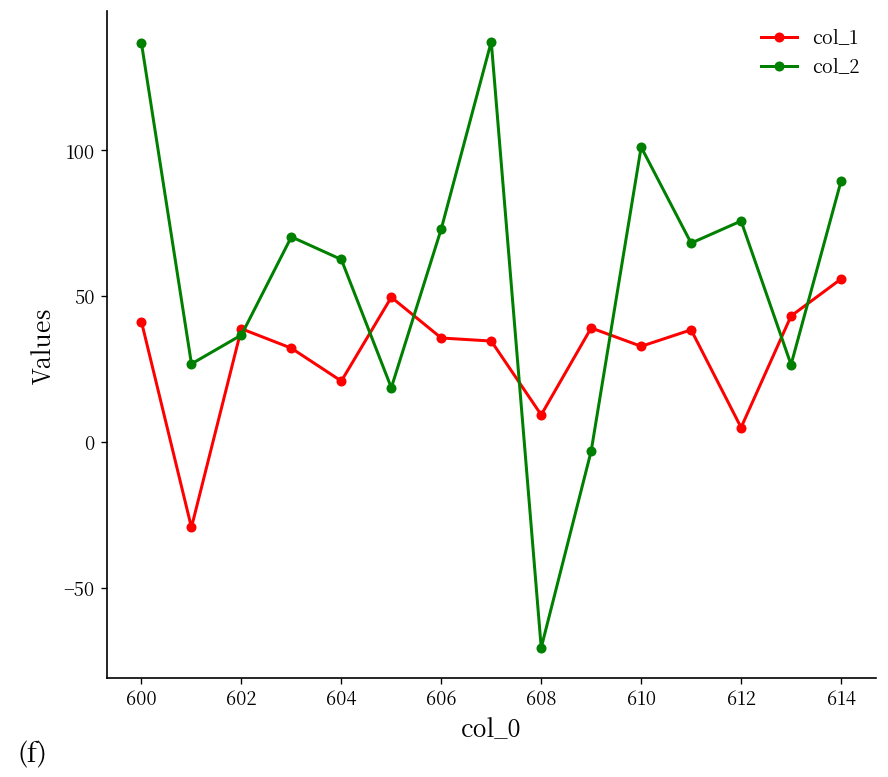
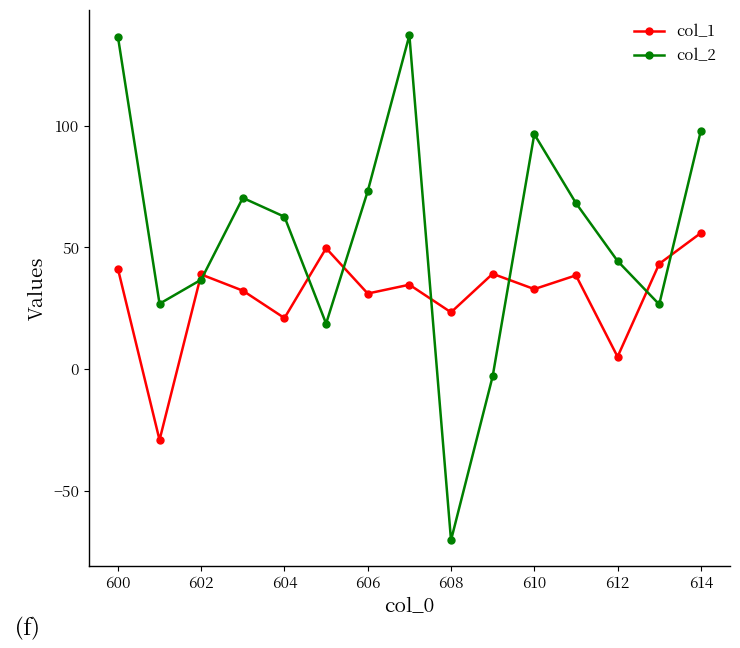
col_1, 606: 36 -> 31
col_1, 608: 9 -> 23
col_2, 610: 101 -> 97
col_2, 612: 76 -> 44
col_2, 614: 89 -> 98
